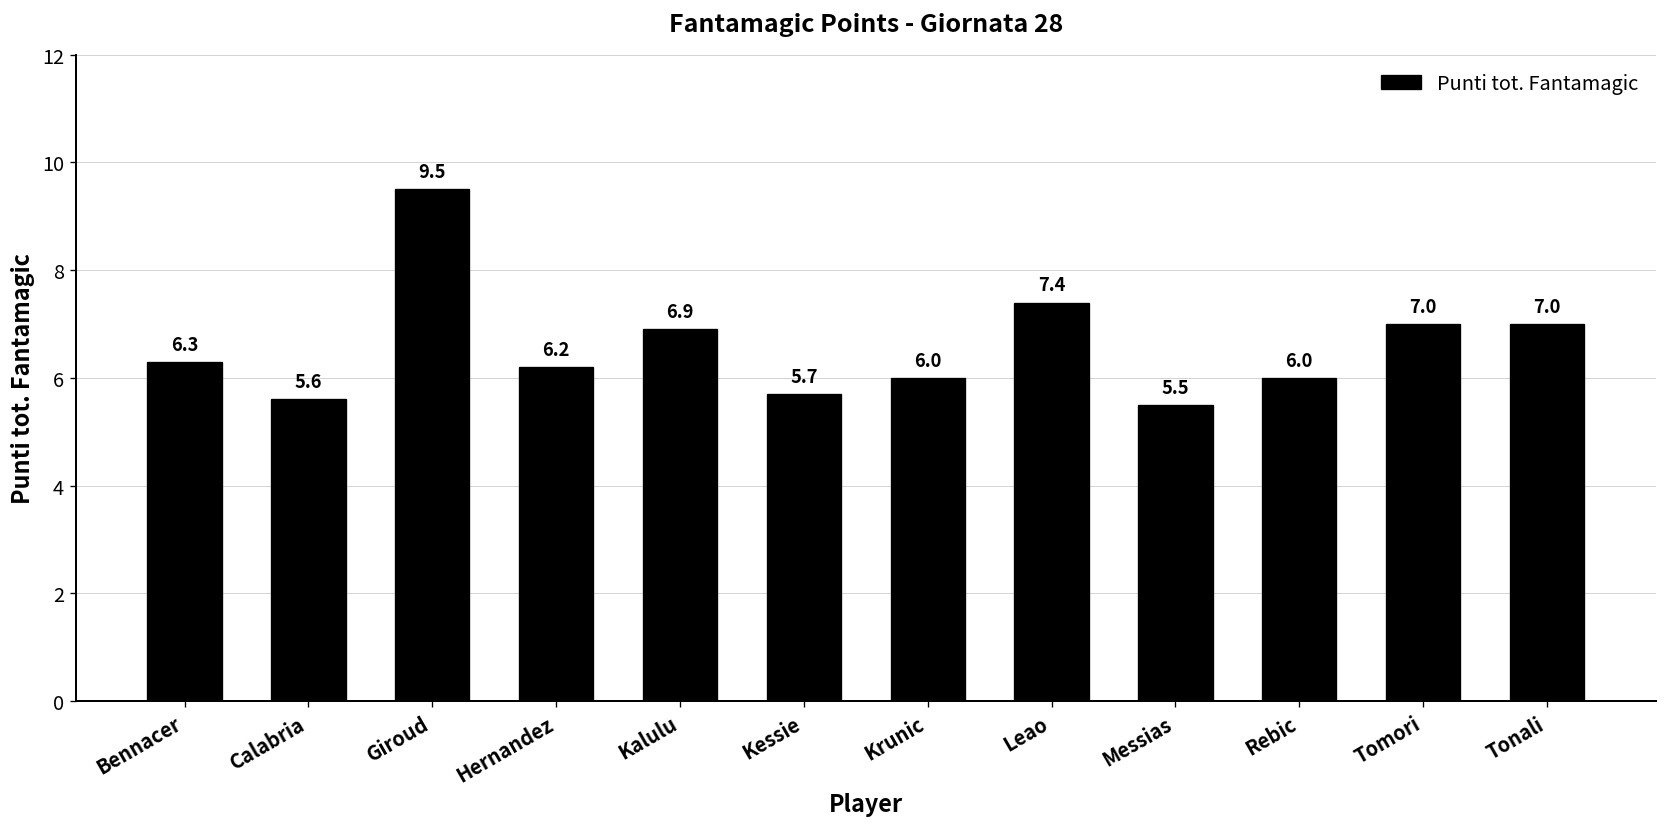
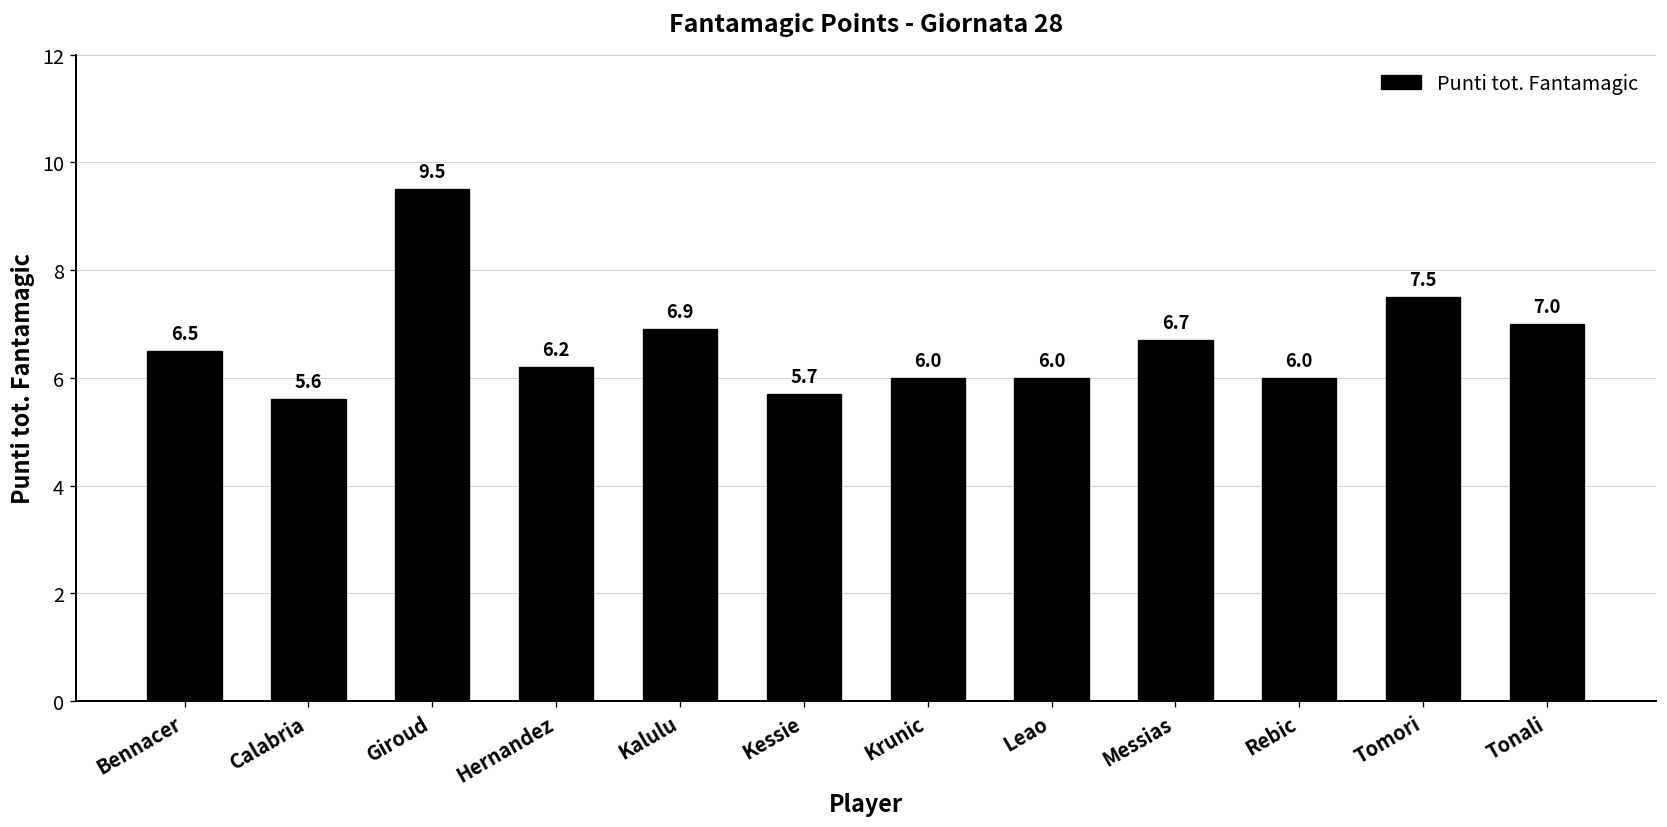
Bennacer: 6.3 -> 6.5
Leao: 7.4 -> 6.0
Messias: 5.5 -> 6.7
Tomori: 7.0 -> 7.5
